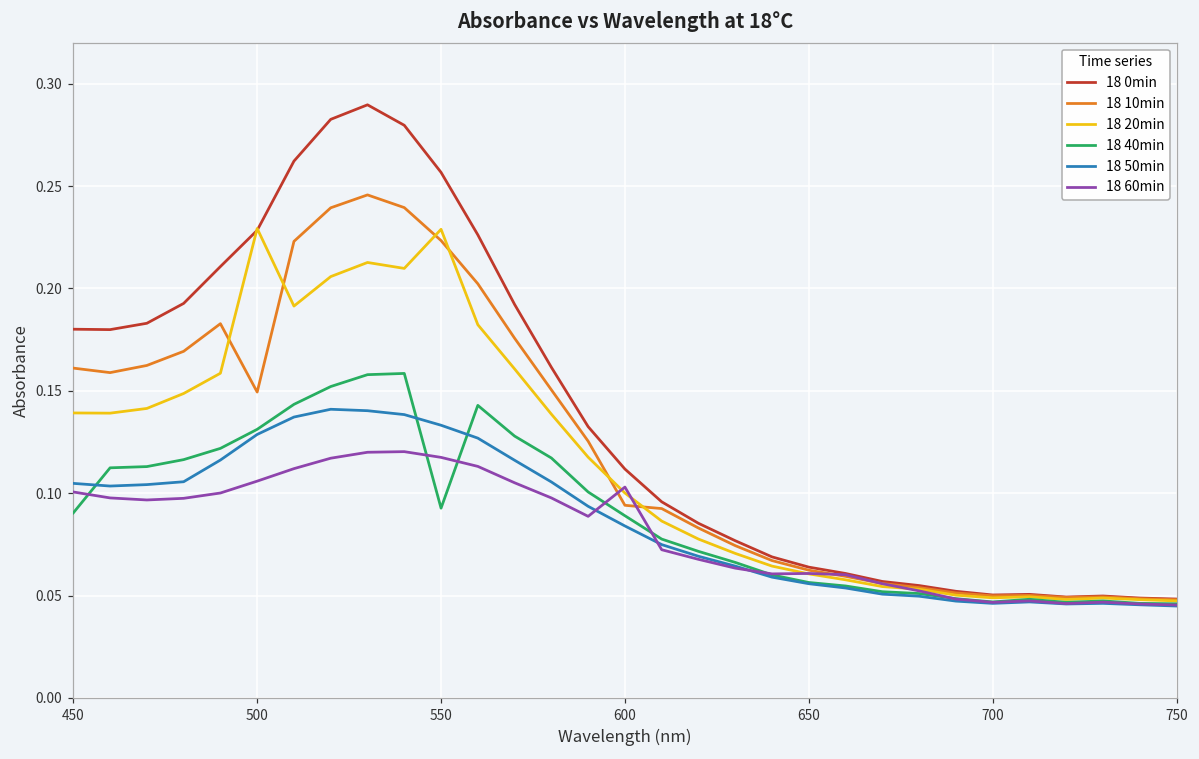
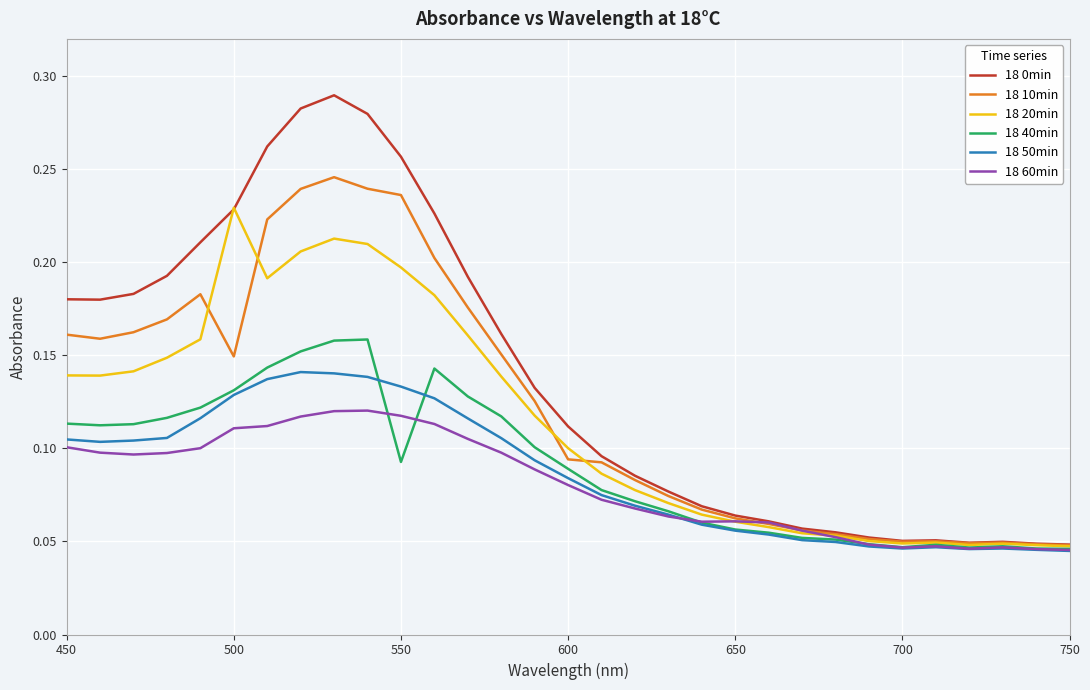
18 40min, 450: 0.090 -> 0.113
18 60min, 500: 0.106 -> 0.111
18 10min, 550: 0.223 -> 0.236
18 20min, 550: 0.229 -> 0.197
18 60min, 600: 0.103 -> 0.080
